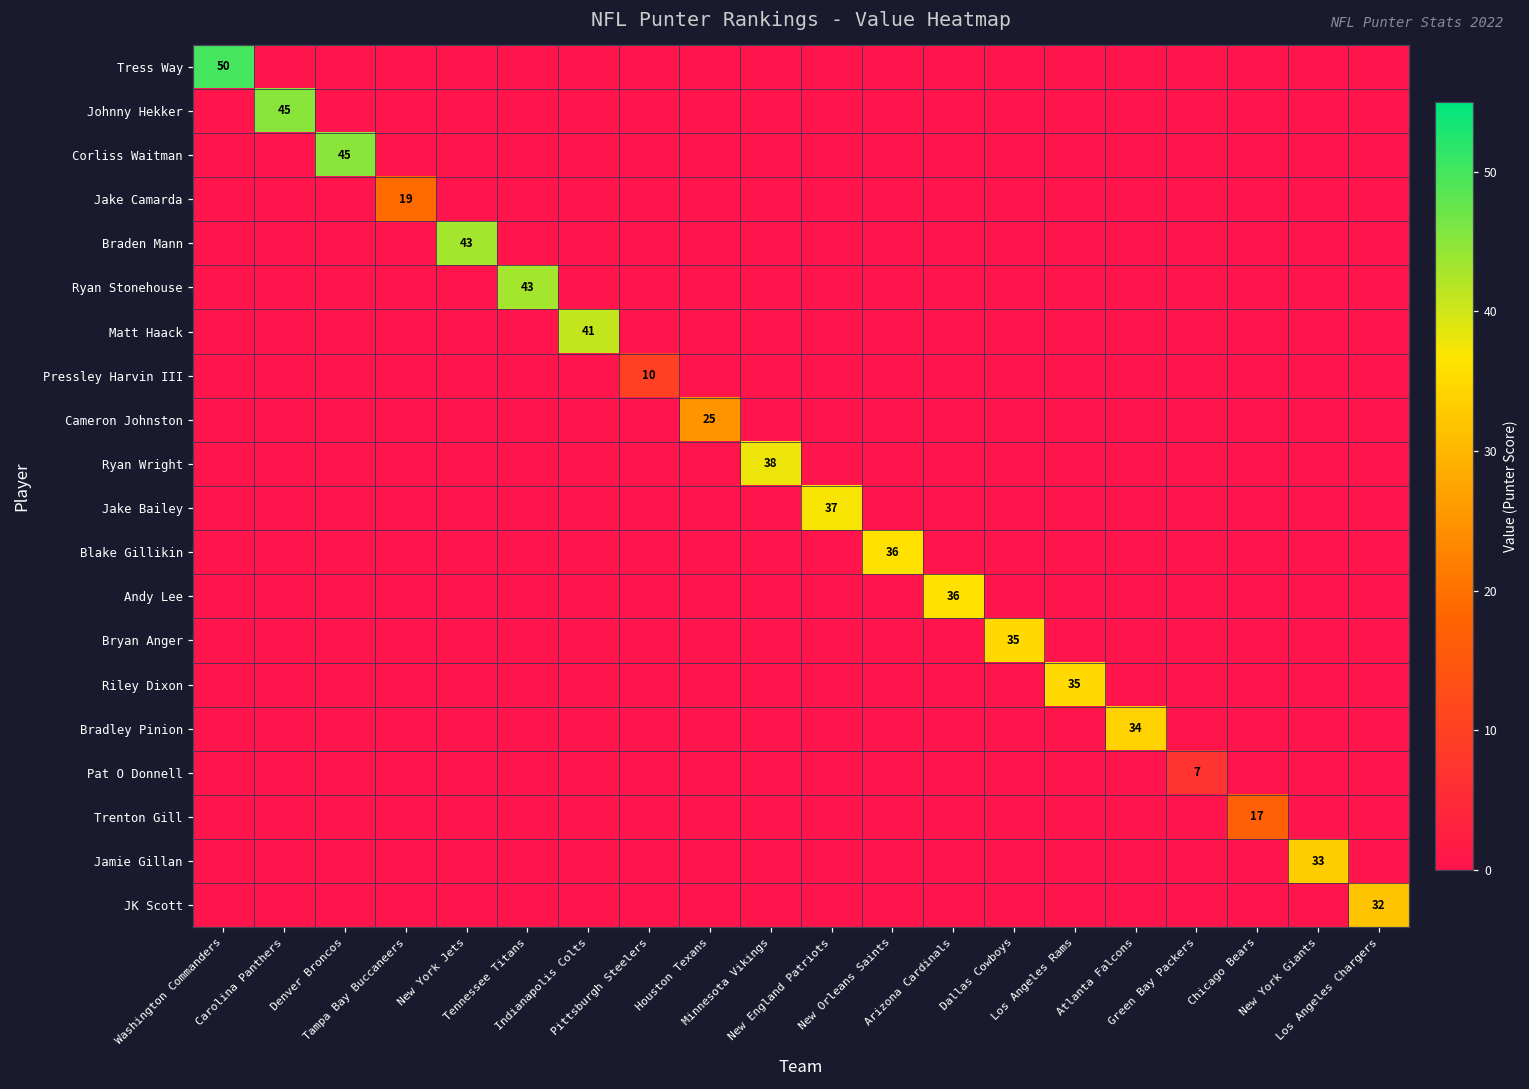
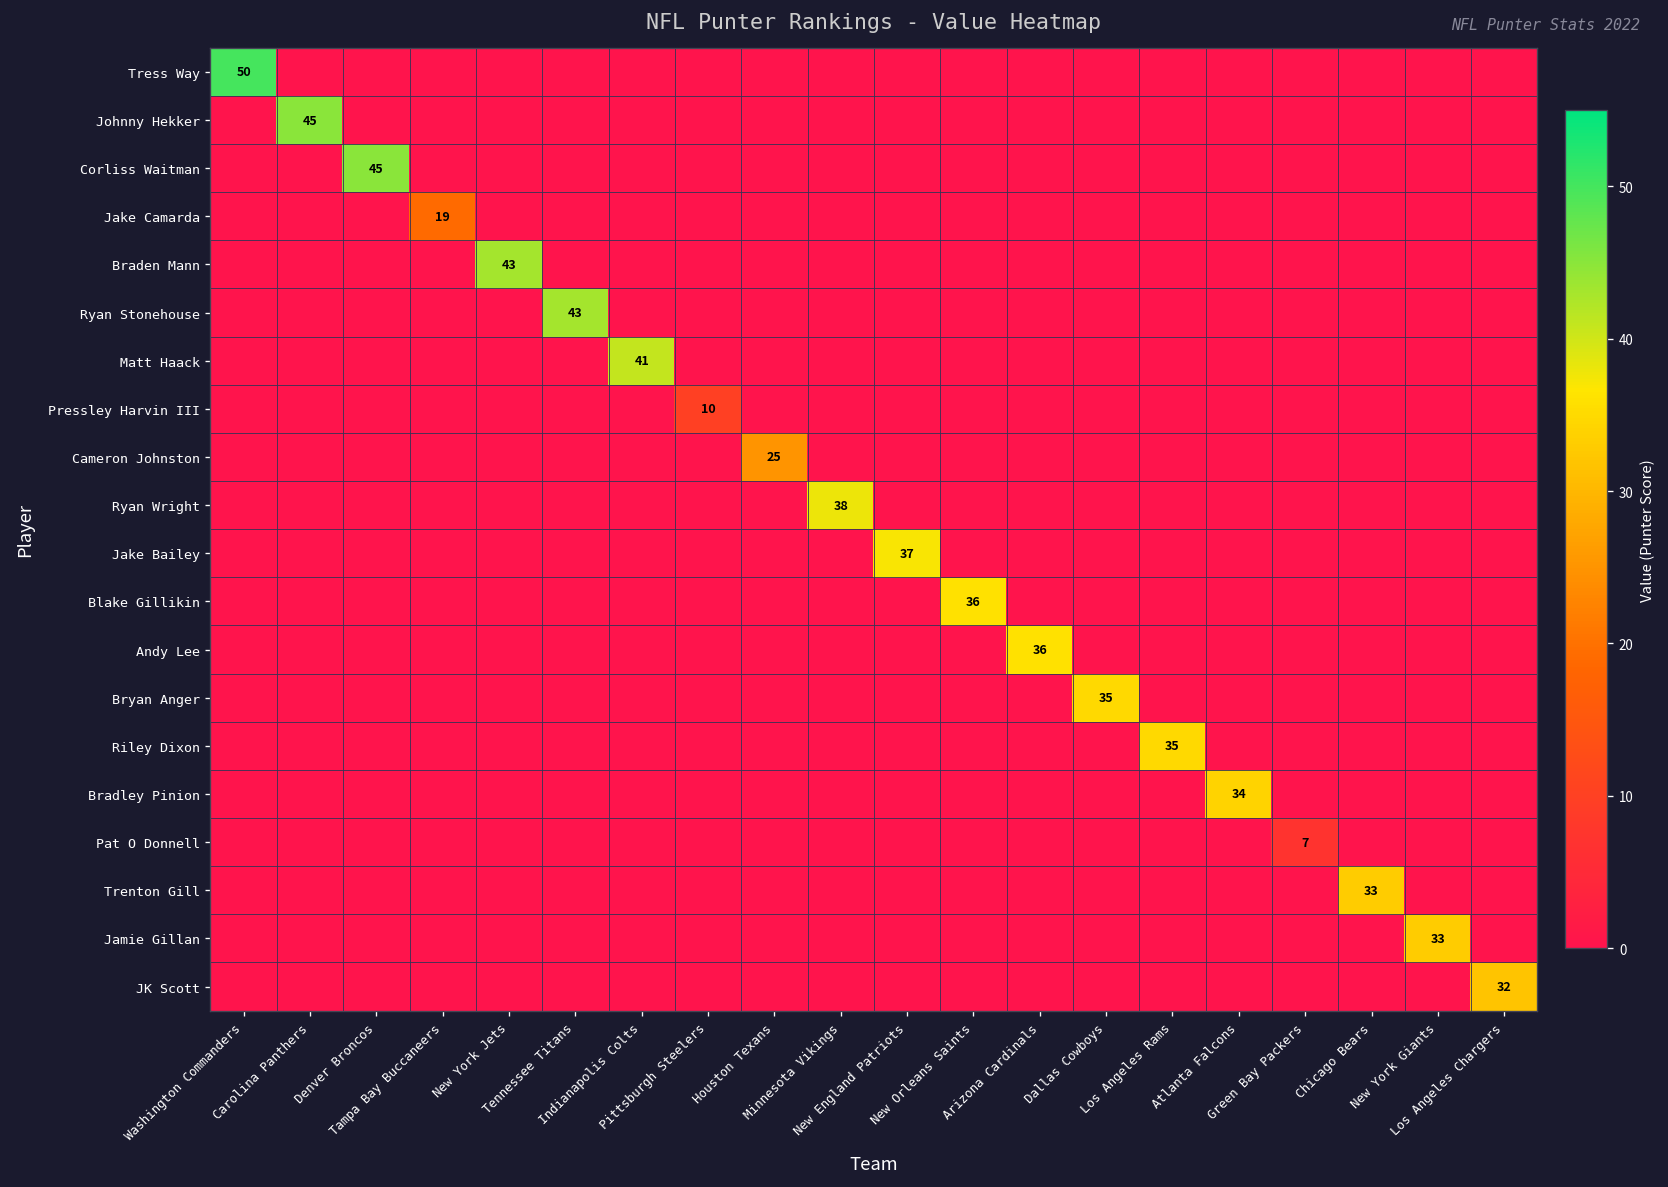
Trenton Gill, Chicago Bears: 17 -> 33
